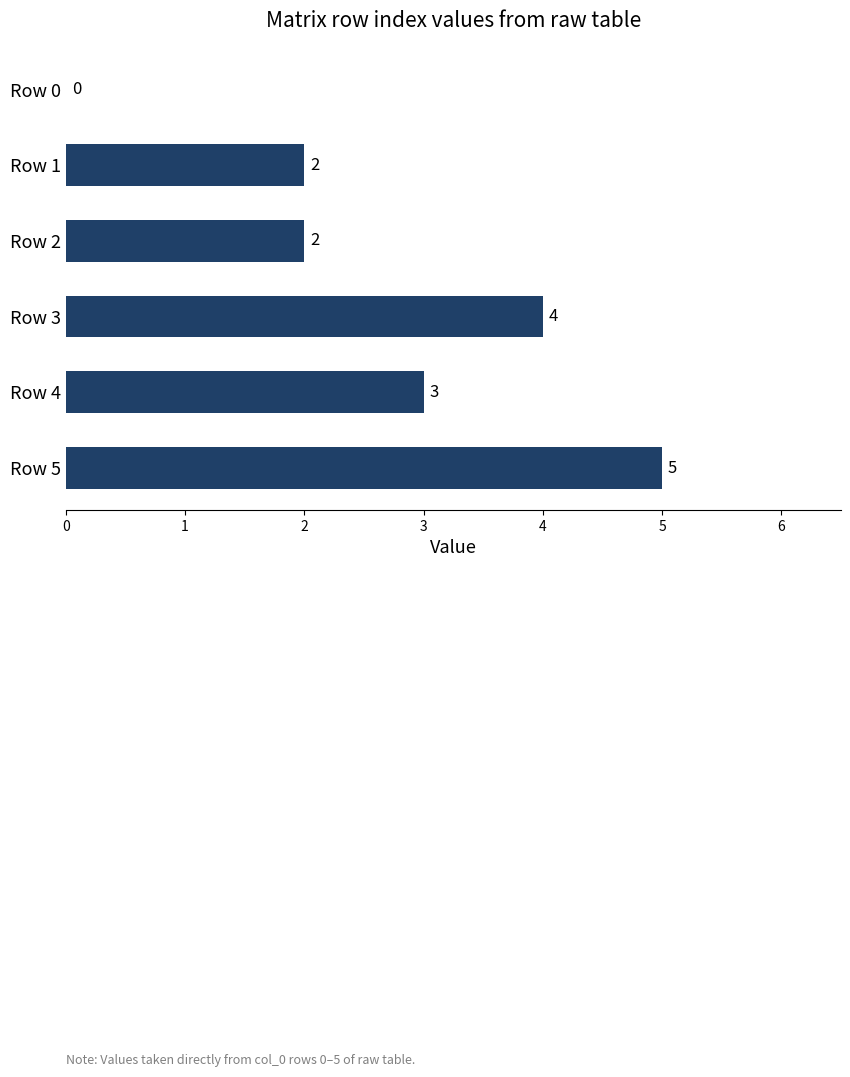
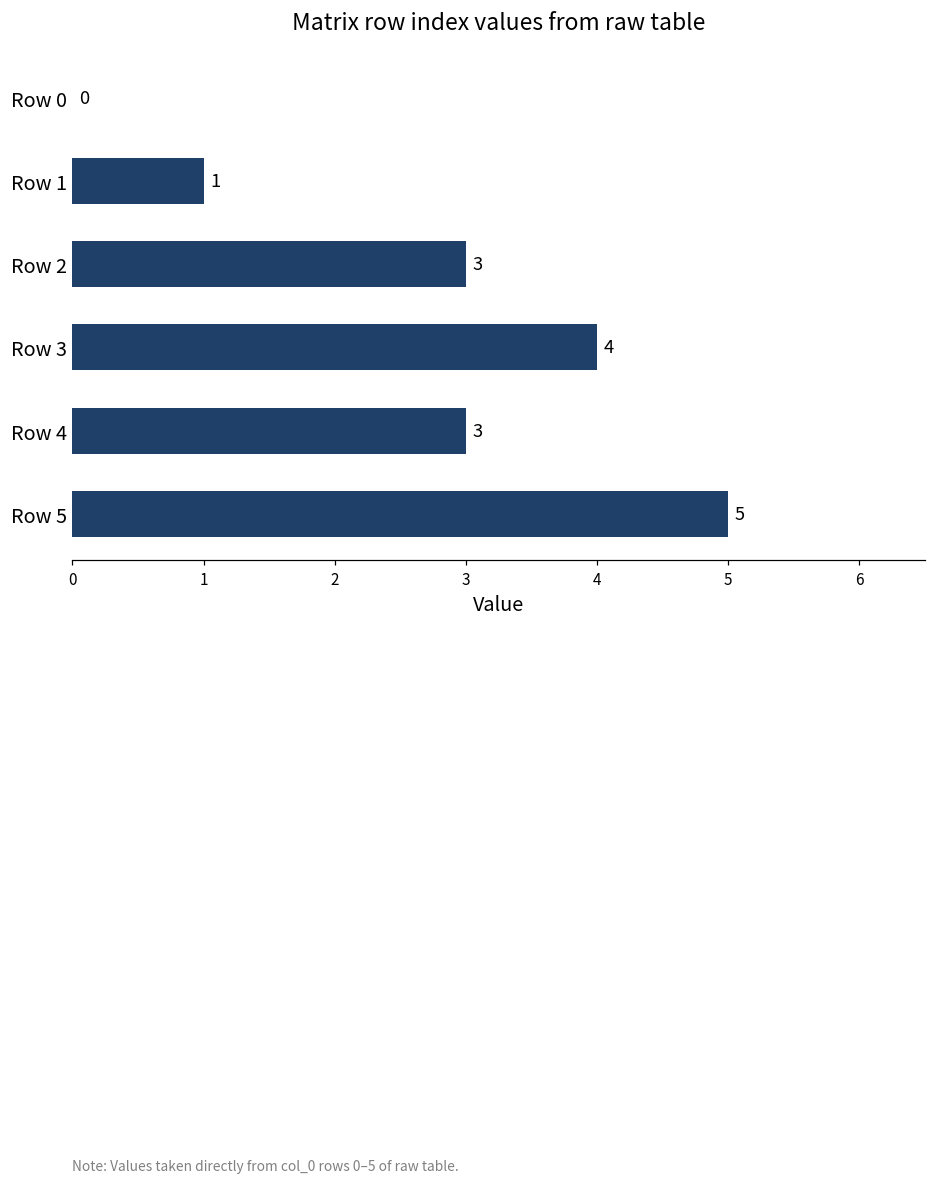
Row 1: 2 -> 1
Row 2: 2 -> 3
